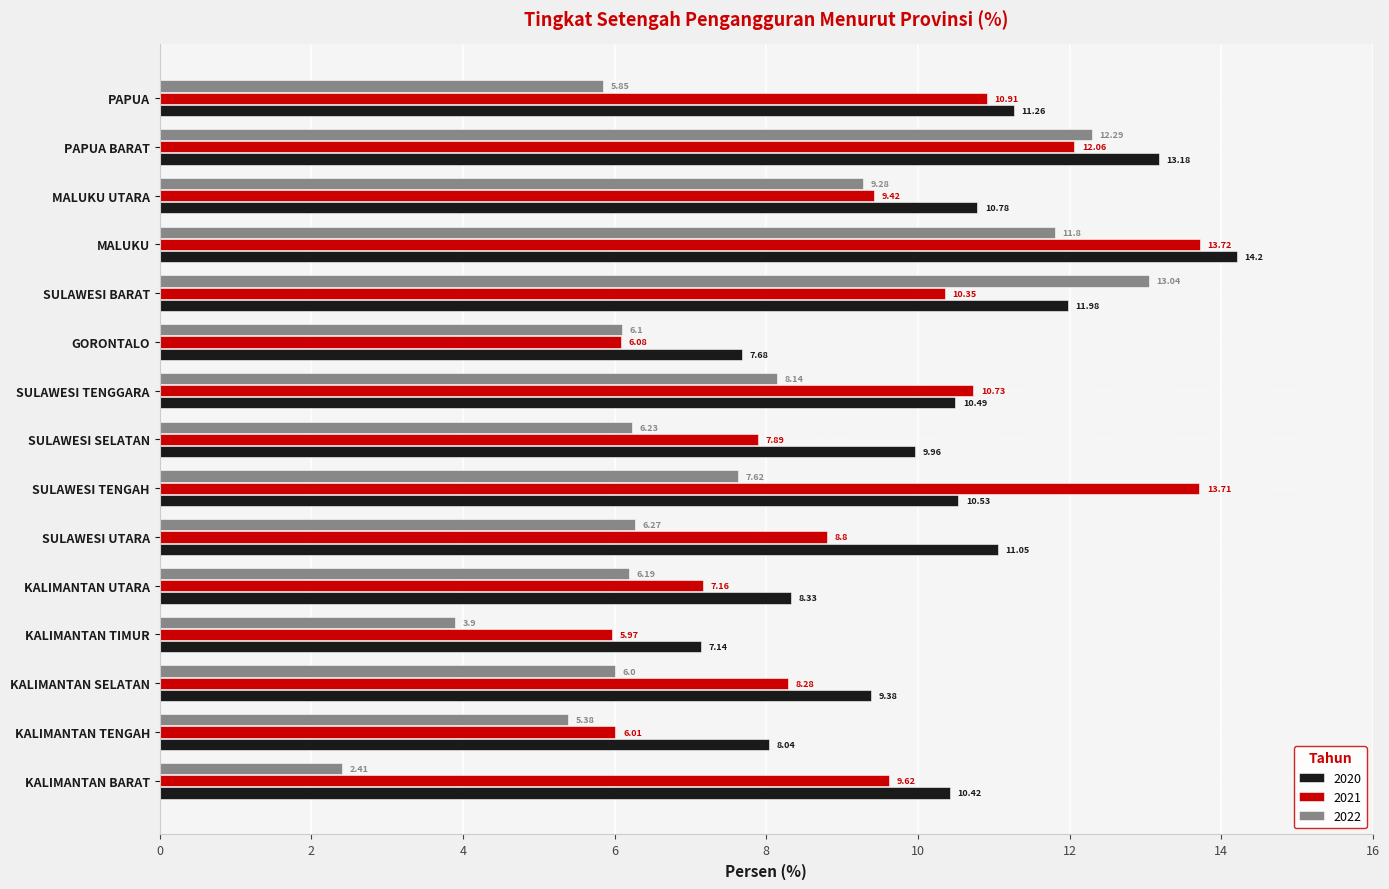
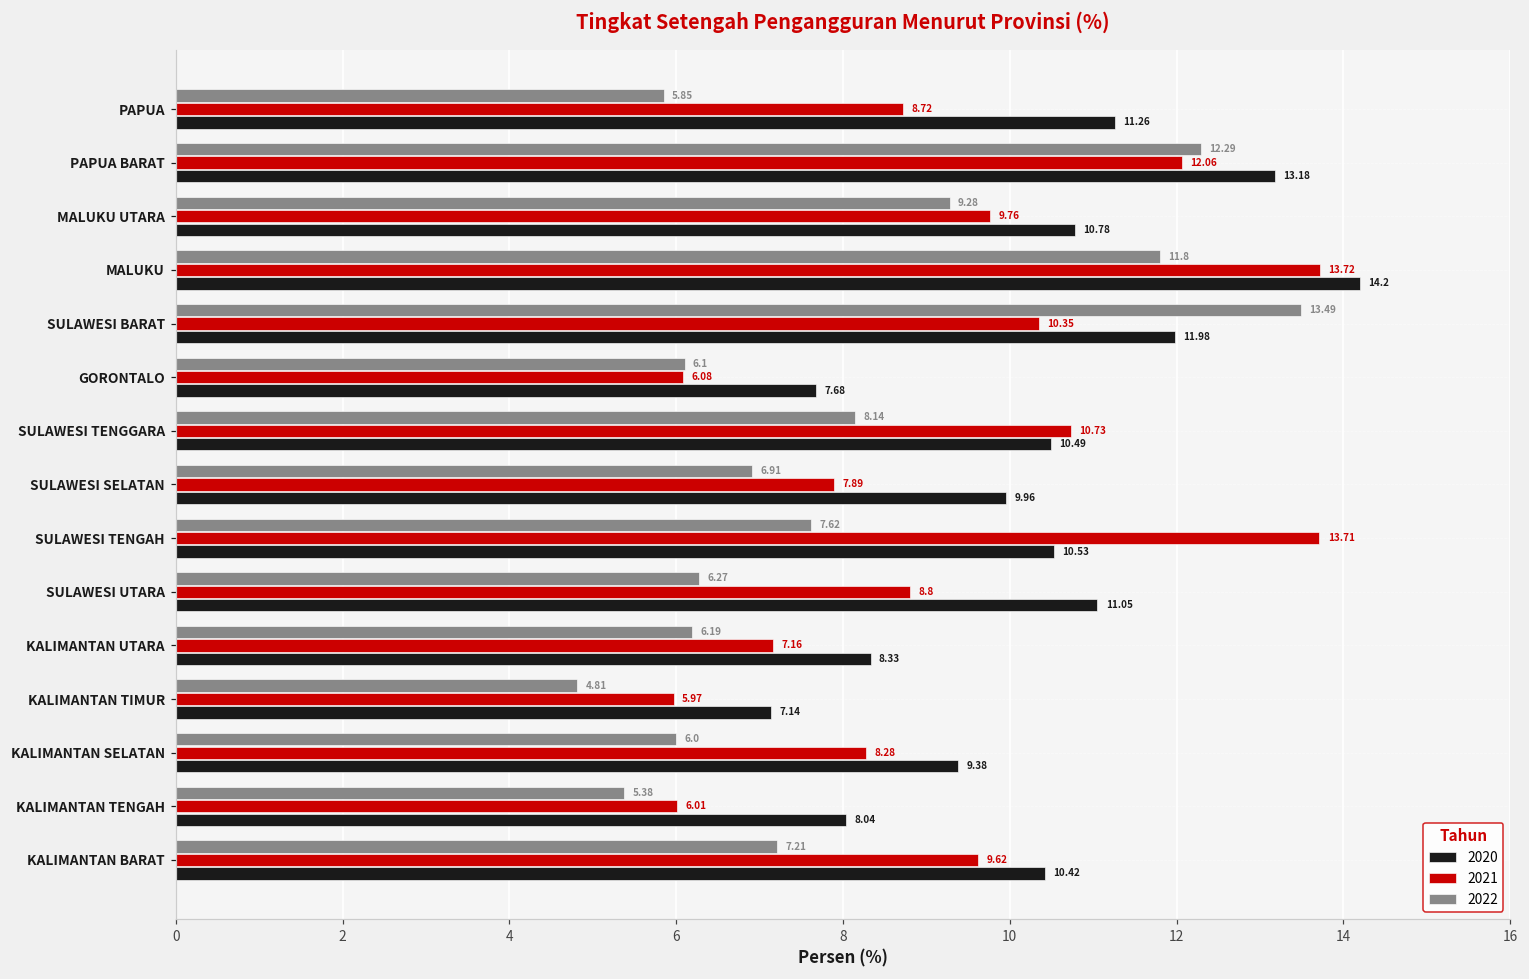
2021, PAPUA: 10.91 -> 8.72
2021, MALUKU UTARA: 9.42 -> 9.76
2022, SULAWESI BARAT: 13.04 -> 13.49
2022, SULAWESI SELATAN: 6.23 -> 6.91
2022, KALIMANTAN TIMUR: 3.9 -> 4.81
2022, KALIMANTAN BARAT: 2.41 -> 7.21
